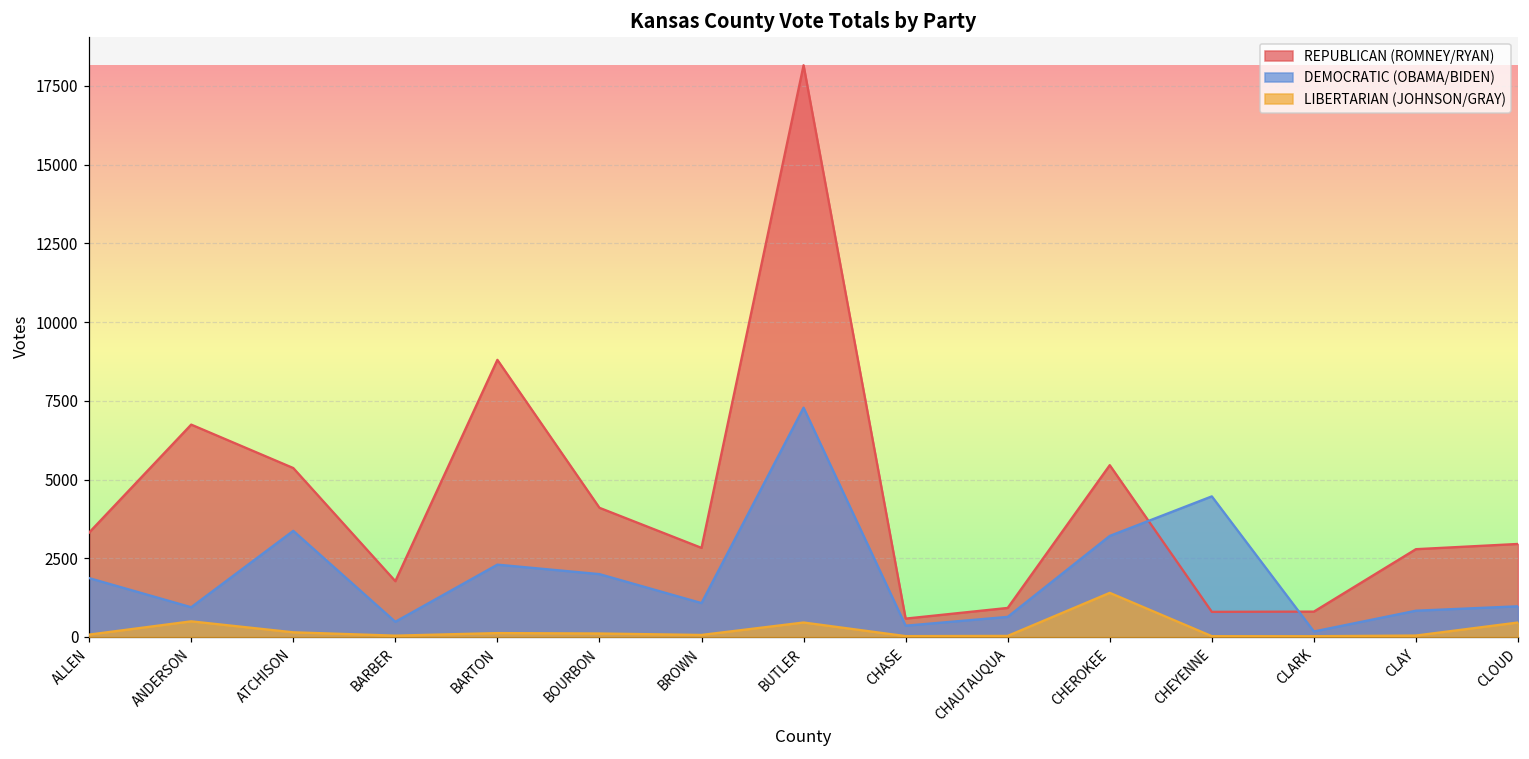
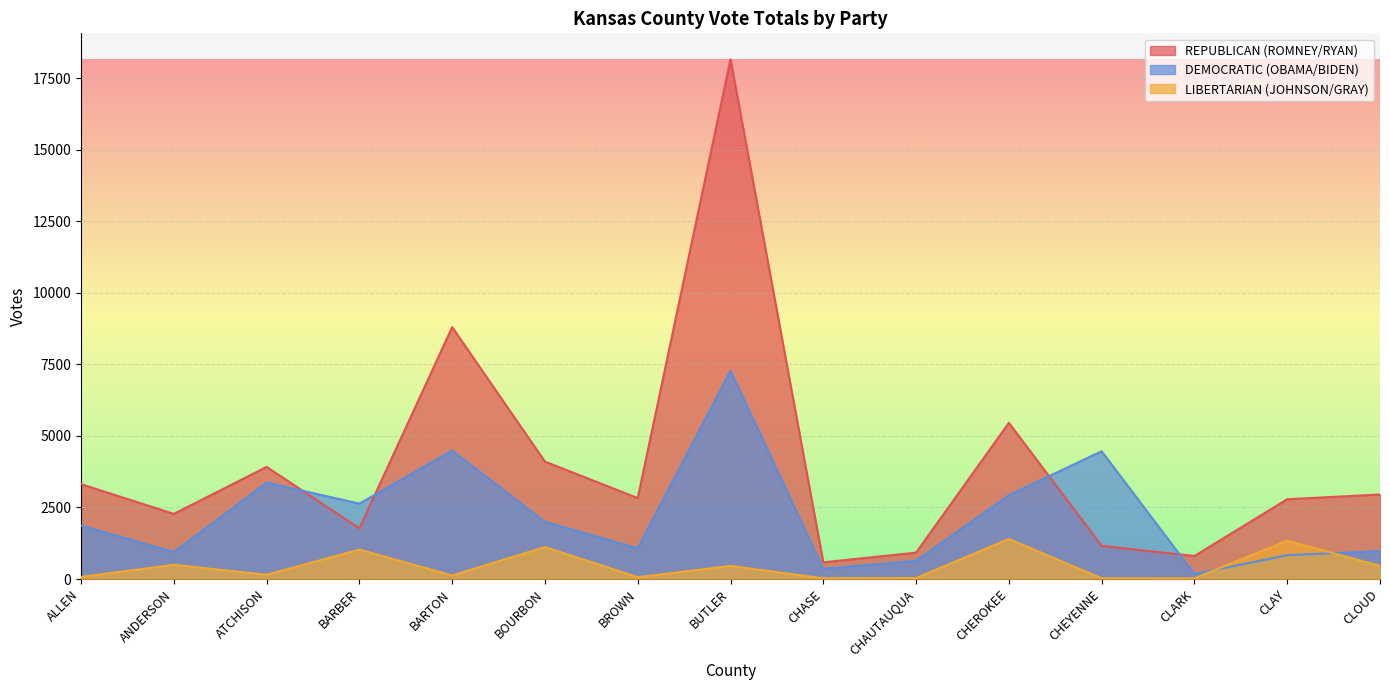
REPUBLICAN (ROMNEY/RYAN), ANDERSON: 6700 -> 2300
REPUBLICAN (ROMNEY/RYAN), ATCHISON: 5400 -> 3900
DEMOCRATIC (OBAMA/BIDEN), BARBER: 500 -> 2600
LIBERTARIAN (JOHNSON/GRAY), BARBER: 0 -> 1000
DEMOCRATIC (OBAMA/BIDEN), BARTON: 2300 -> 4500
LIBERTARIAN (JOHNSON/GRAY), BOURBON: 100 -> 1100
DEMOCRATIC (OBAMA/BIDEN), CHEROKEE: 3200 -> 2900
REPUBLICAN (ROMNEY/RYAN), CHEYENNE: 800 -> 1200
LIBERTARIAN (JOHNSON/GRAY), CLAY: 0 -> 1300
